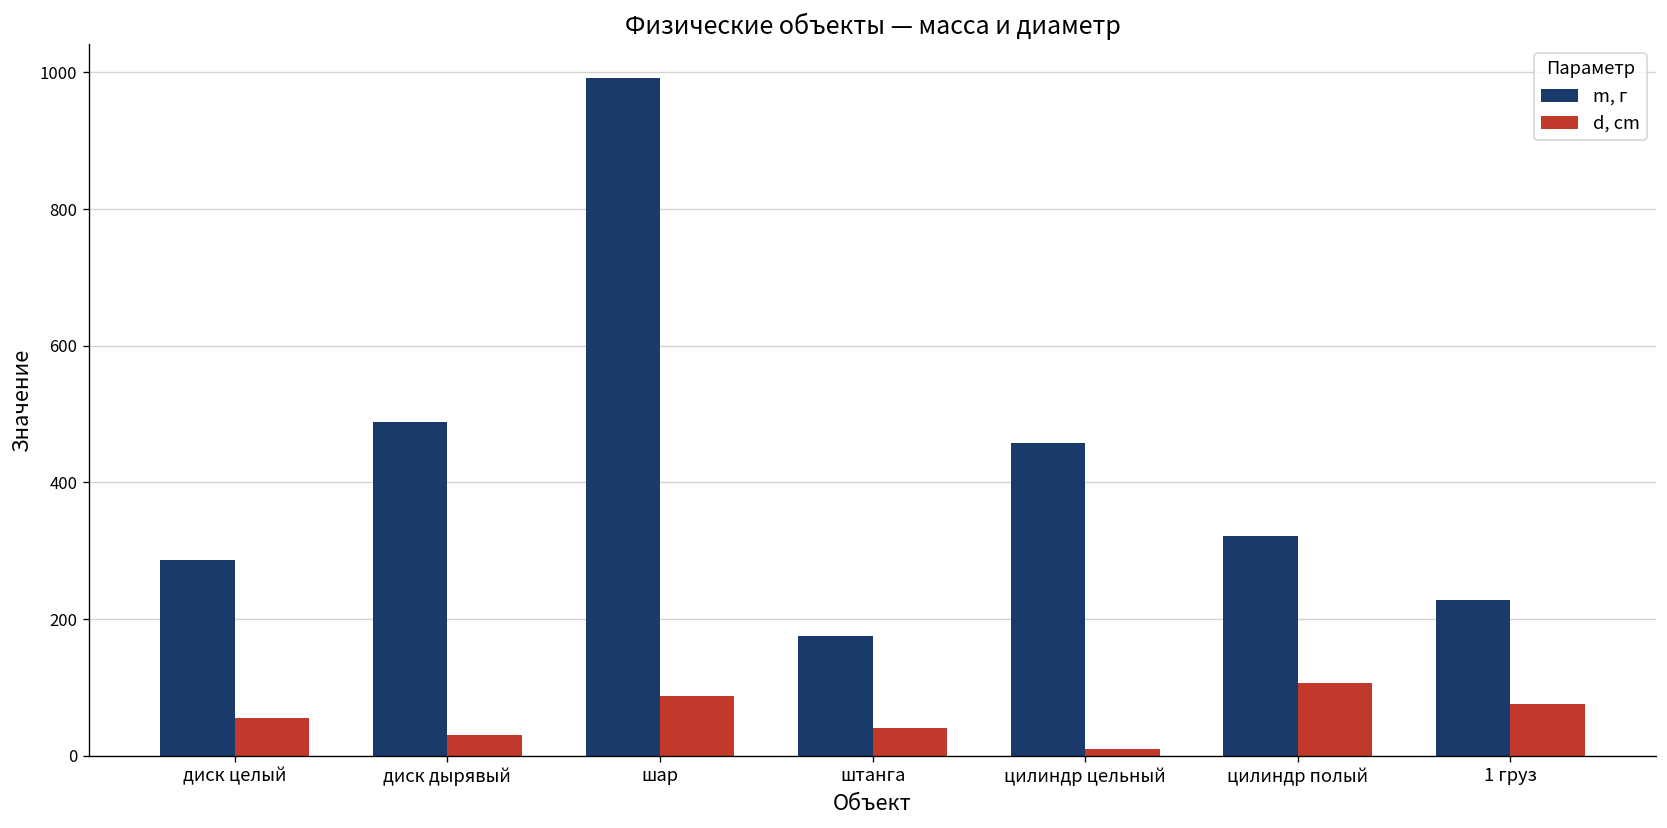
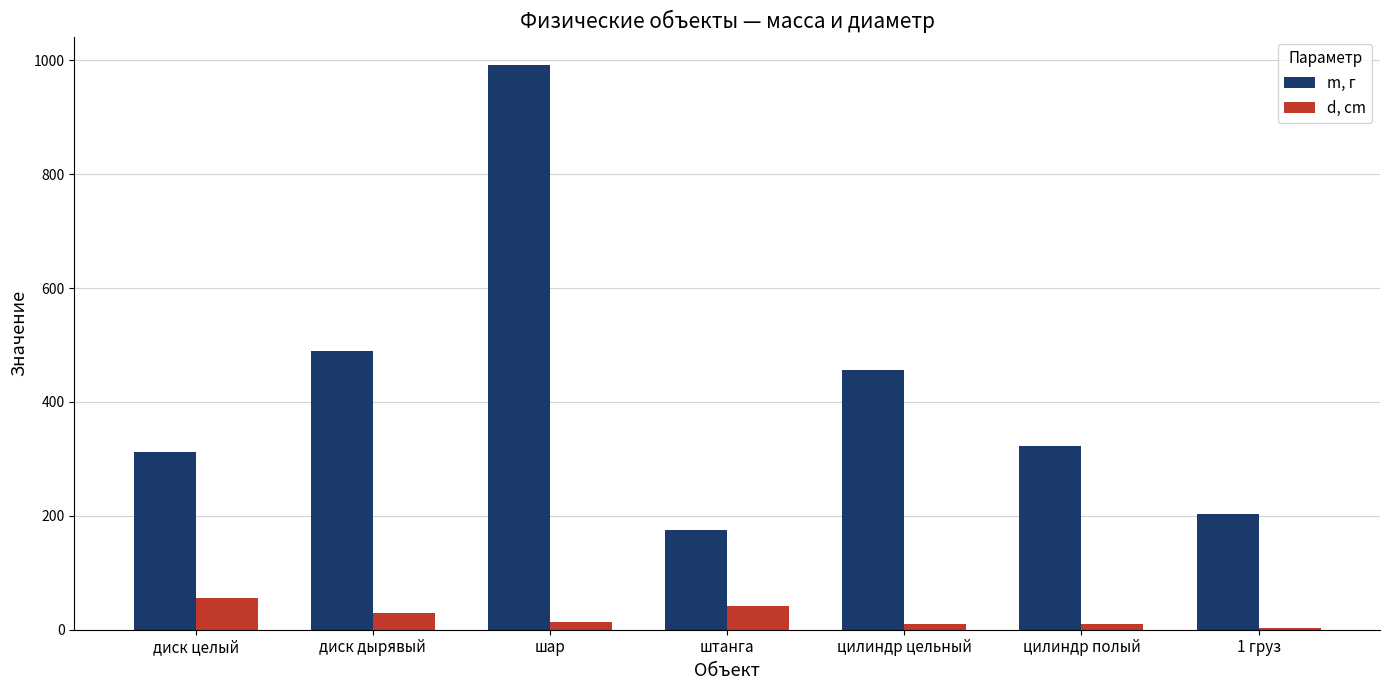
m, г, диск целый: 290 -> 310
d, cm, шар: 90 -> 10
d, cm, цилиндр полый: 110 -> 10
m, г, 1 груз: 230 -> 200
d, cm, 1 груз: 80 -> 0
